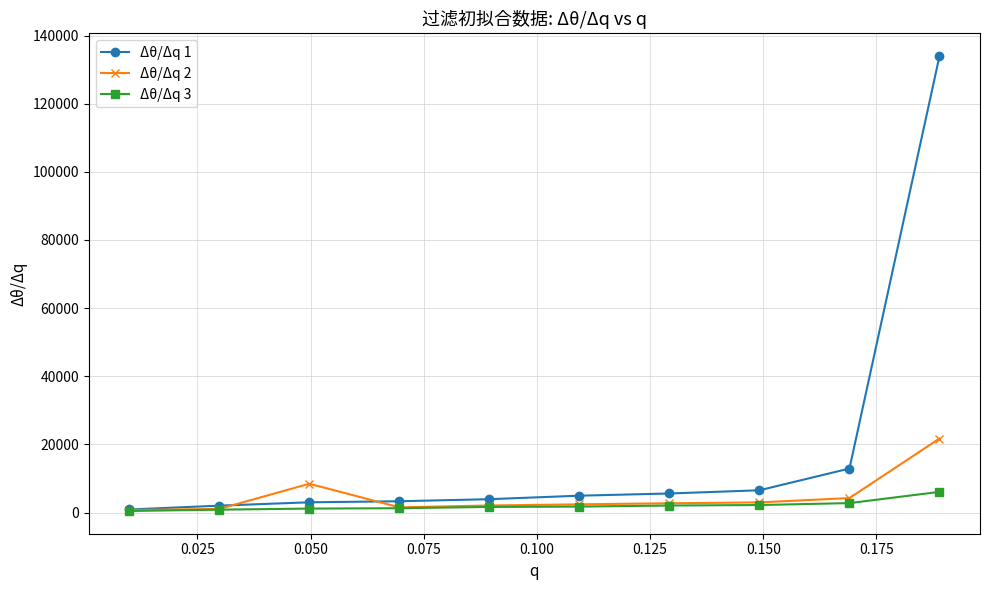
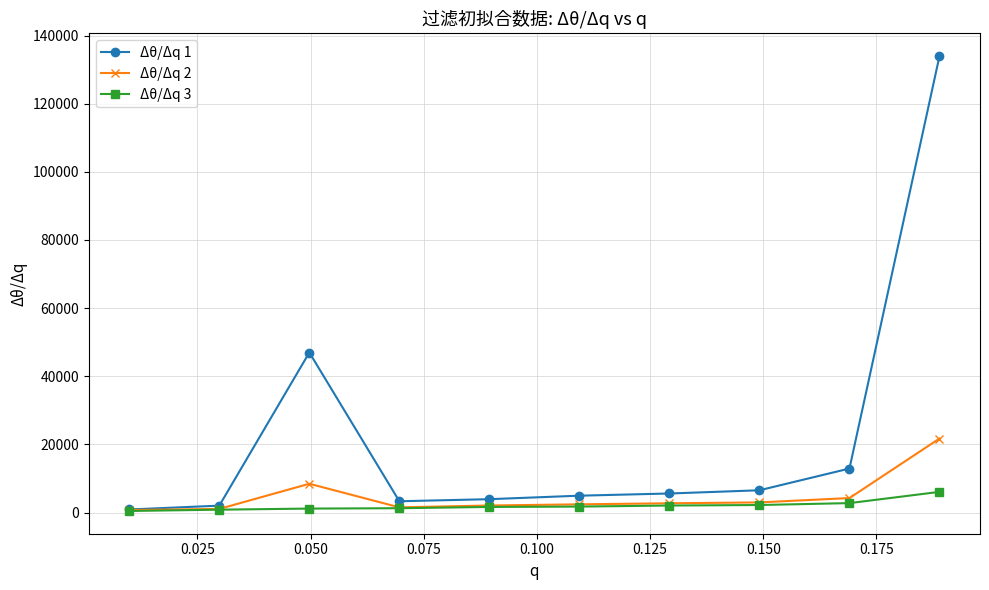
Δθ/Δq 1, 0.050: 3000 -> 47000
